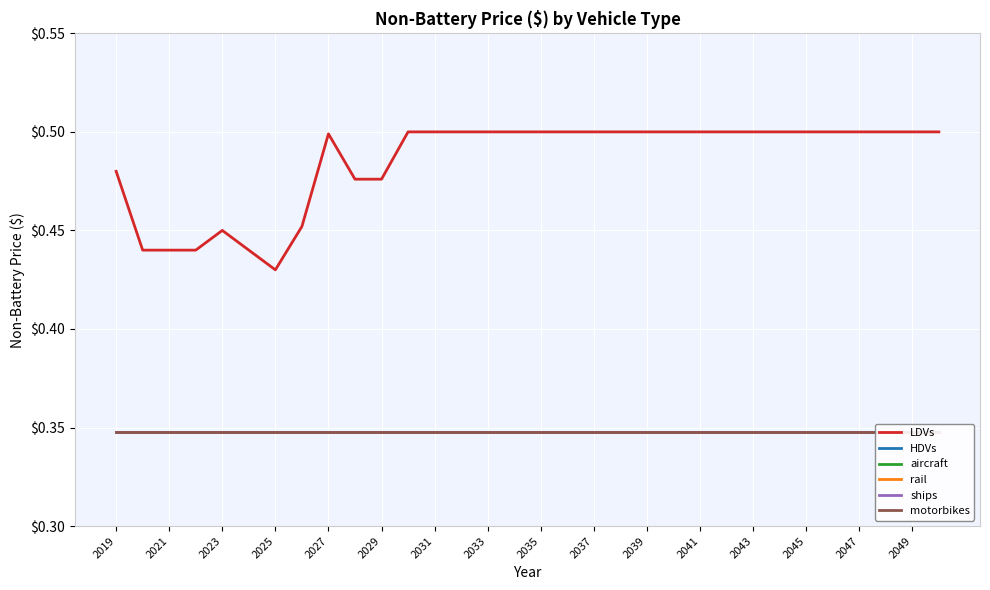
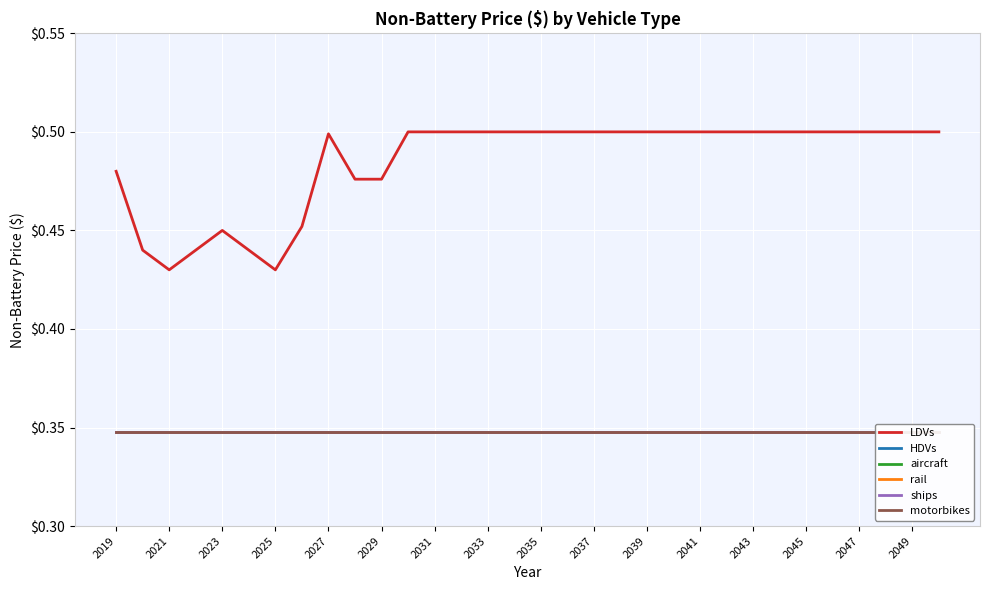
LDVs, 2021: $0.44 -> $0.43
